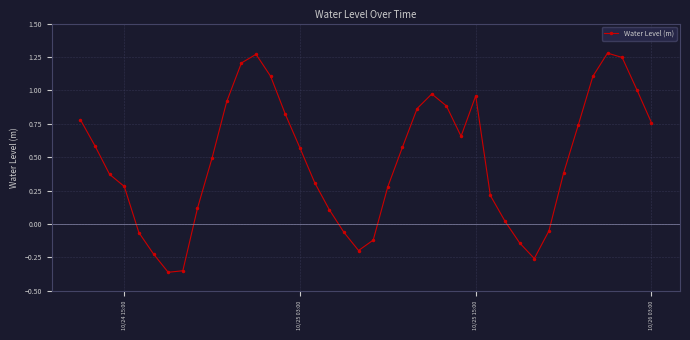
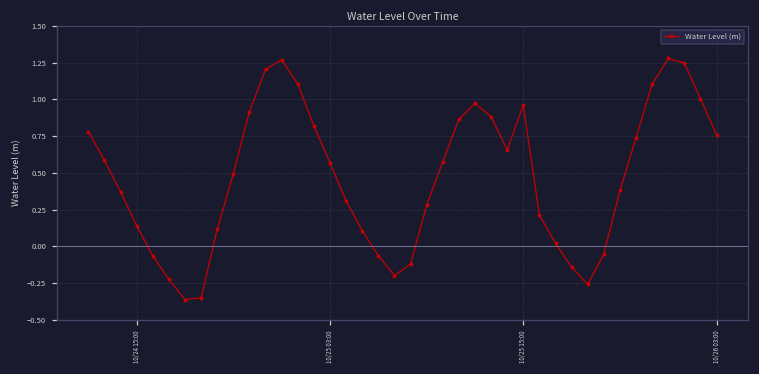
10/24 15:00: 0.28 -> 0.14
